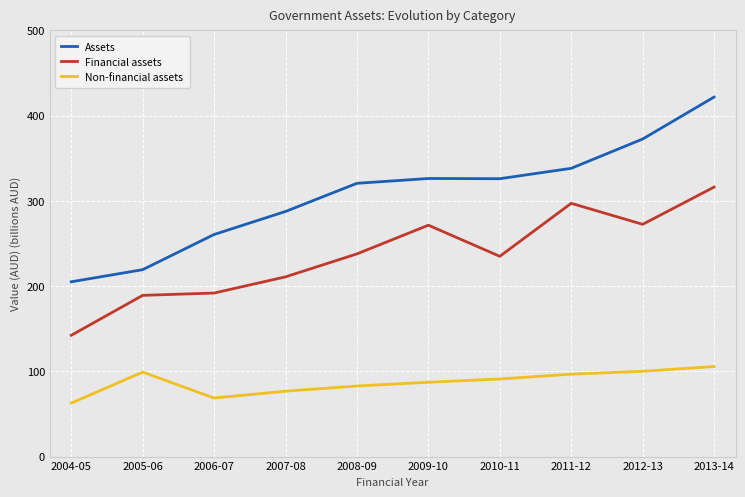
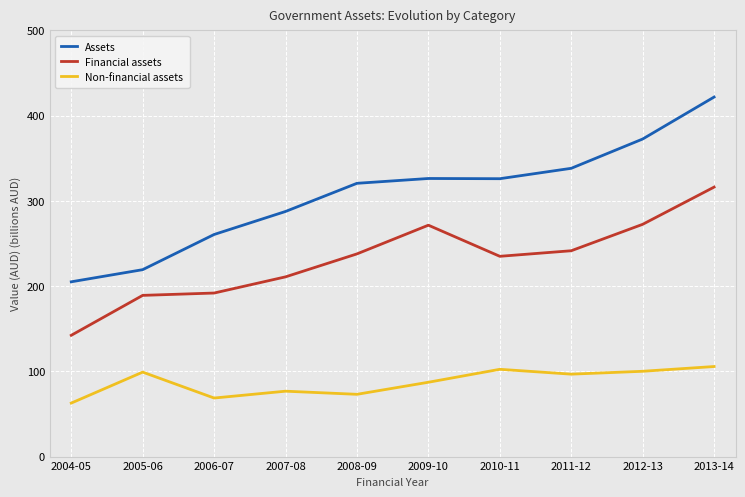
Non-financial assets, 2008-09: 80 -> 70
Non-financial assets, 2010-11: 90 -> 100
Financial assets, 2011-12: 300 -> 240
